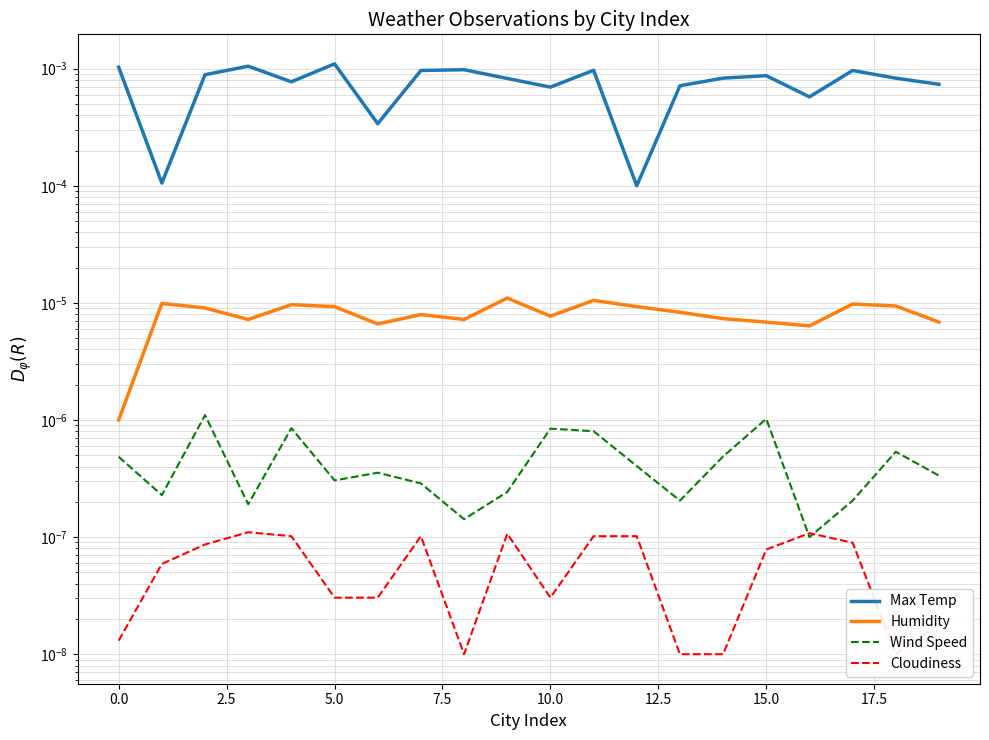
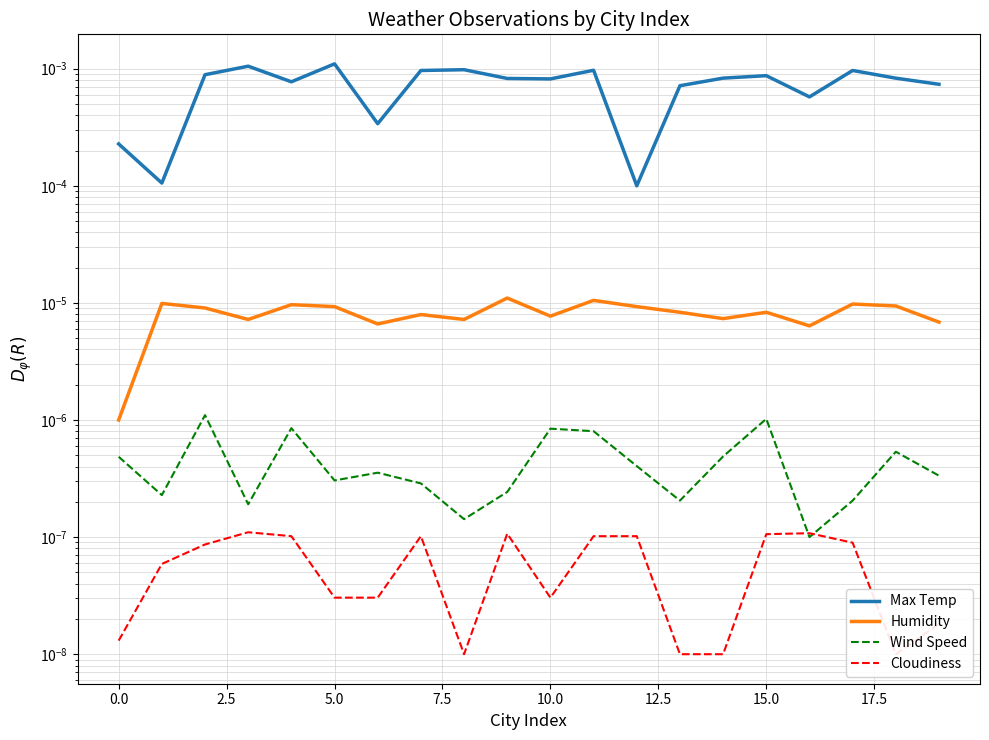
Max Temp, 0.0: 0.0010 -> 0.00023
Max Temp, 10.0: 0.0007 -> 0.0008
Humidity, 15.0: 0.000007 -> 0.000008
Cloudiness, 15.0: 0.00000008 -> 0.00000011
